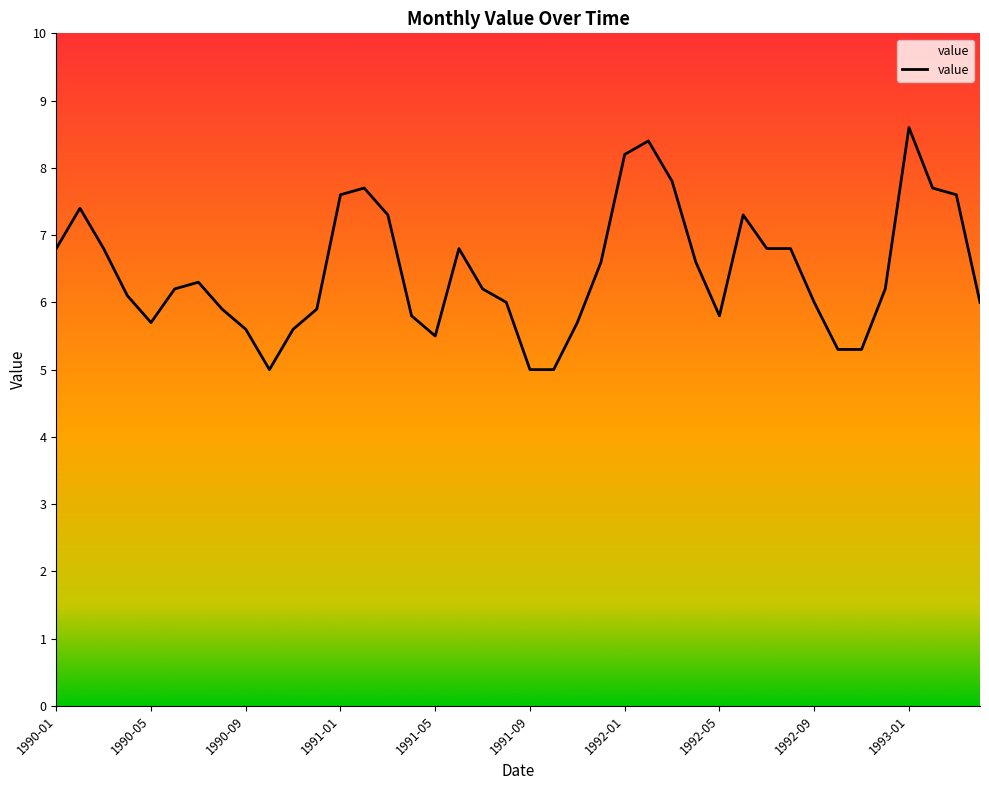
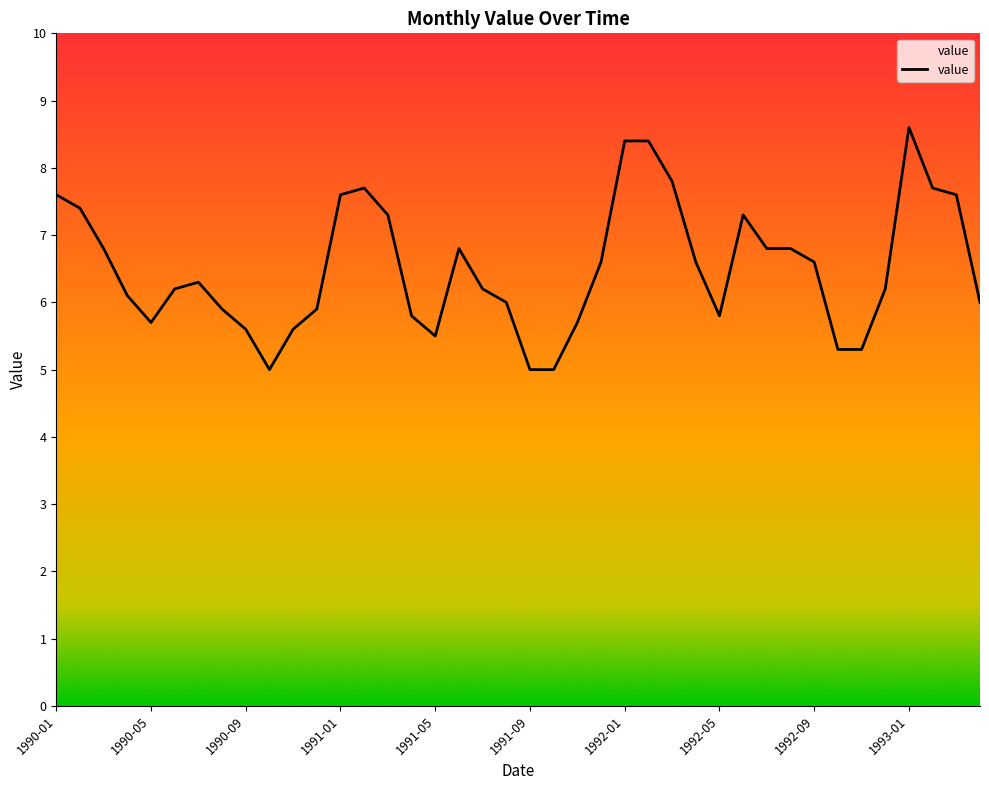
1990-01: 6.8 -> 7.6
1992-01: 8.2 -> 8.4
1992-09: 6.0 -> 6.6
